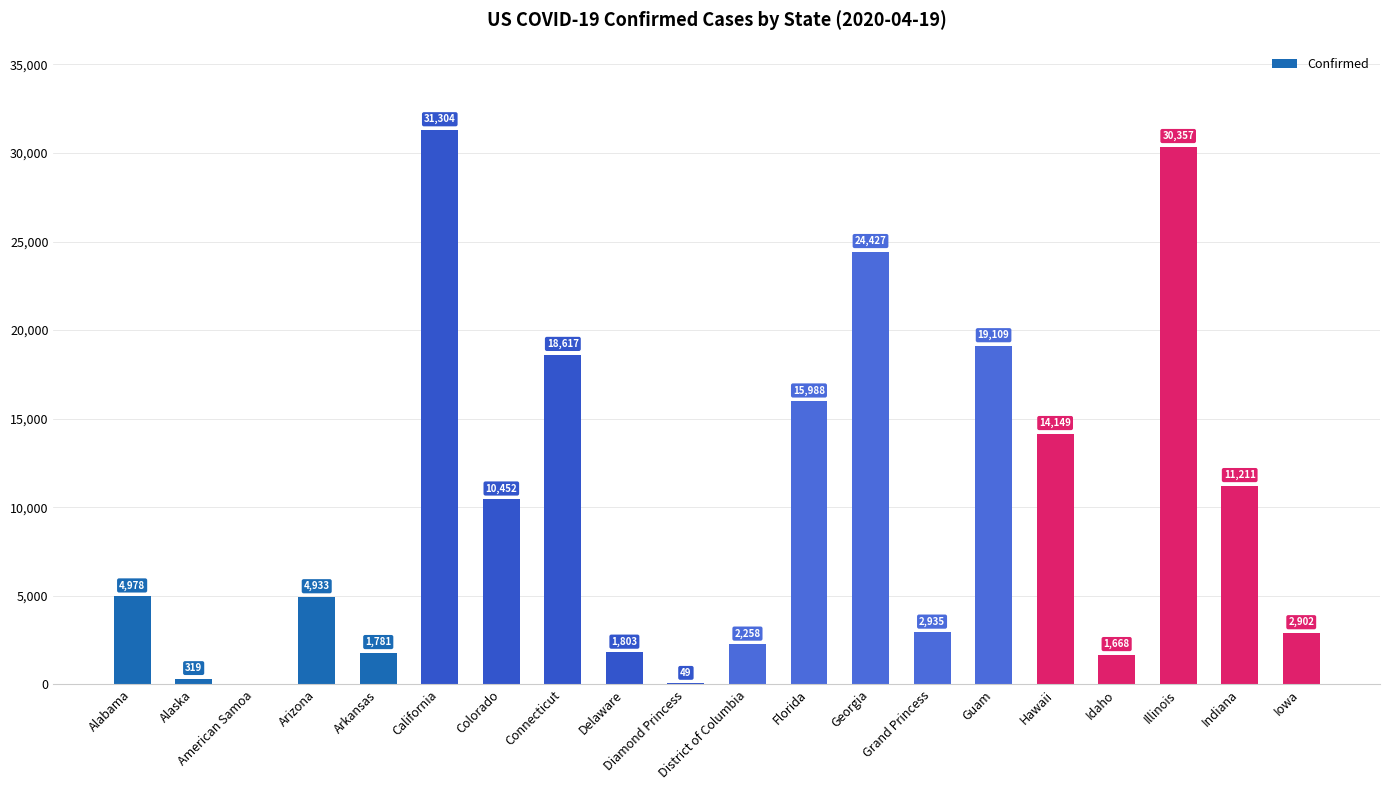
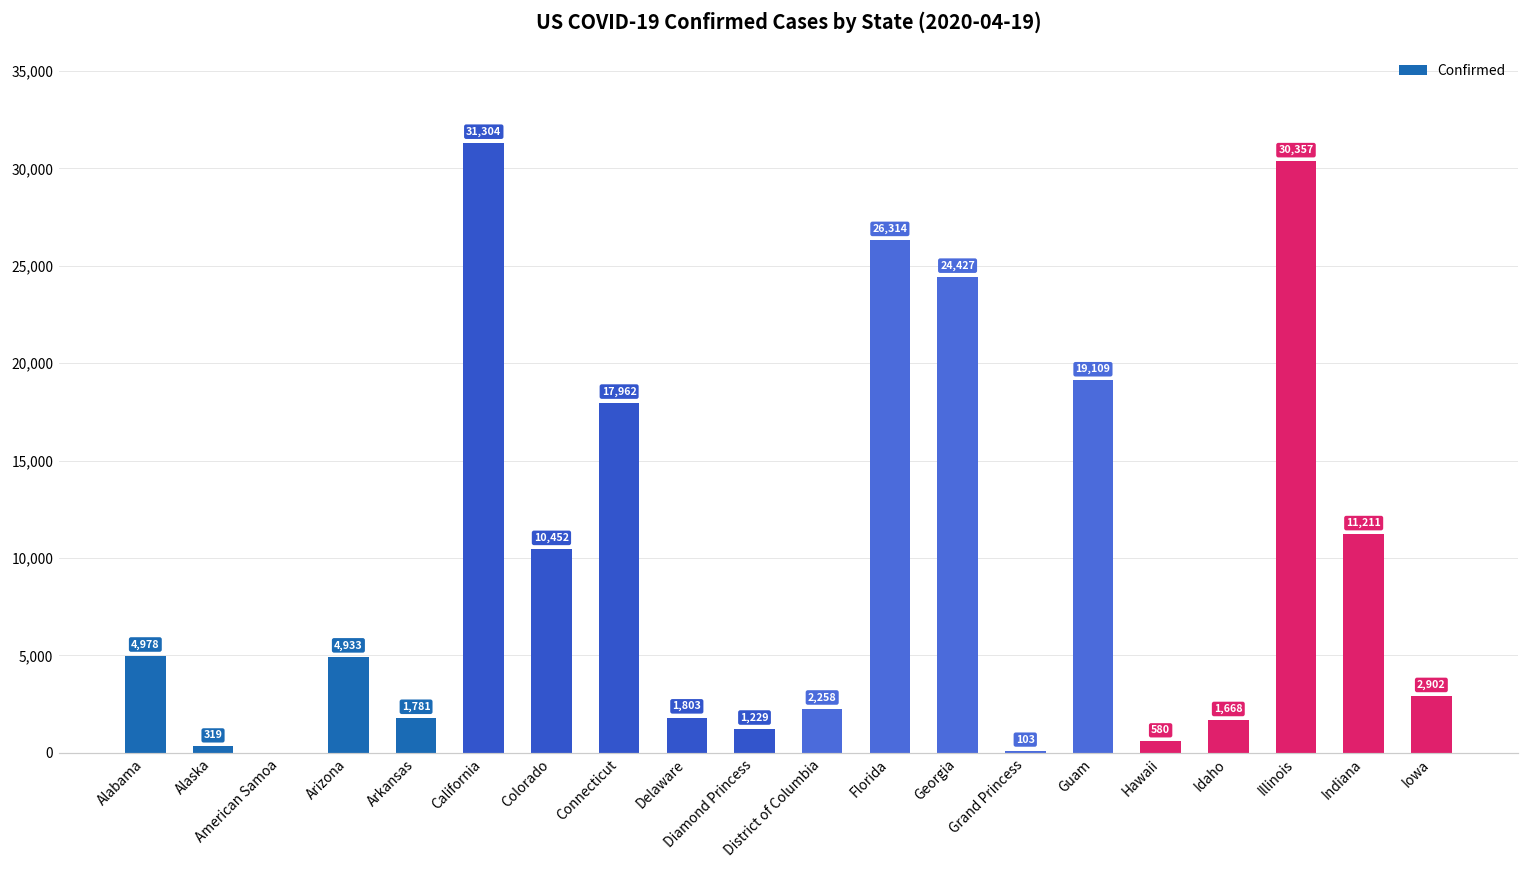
Connecticut: 18,617 -> 17,962
Diamond Princess: 49 -> 1,229
Florida: 15,988 -> 26,314
Grand Princess: 2,935 -> 103
Hawaii: 14,149 -> 580
